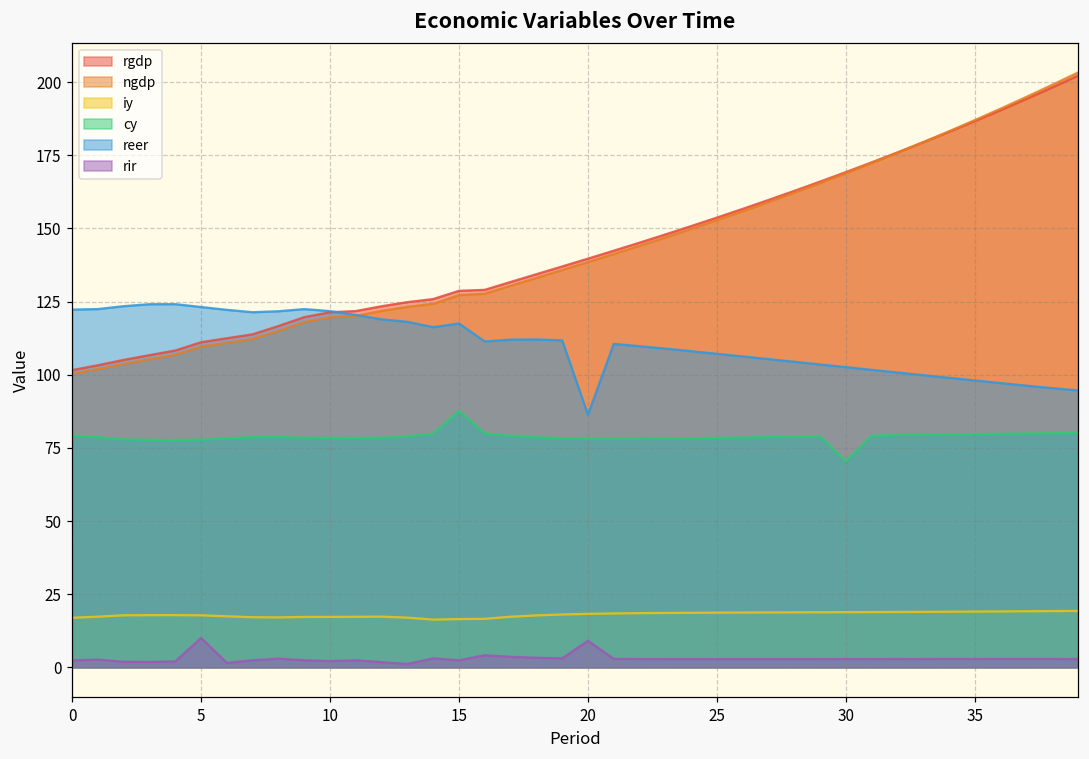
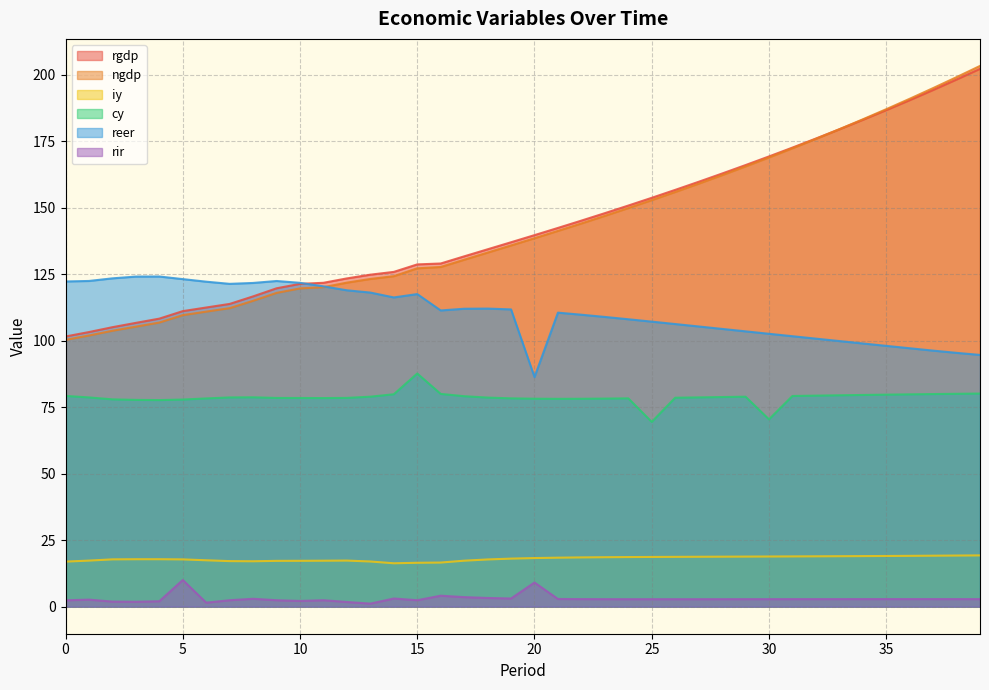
cy, 25: 78 -> 69
